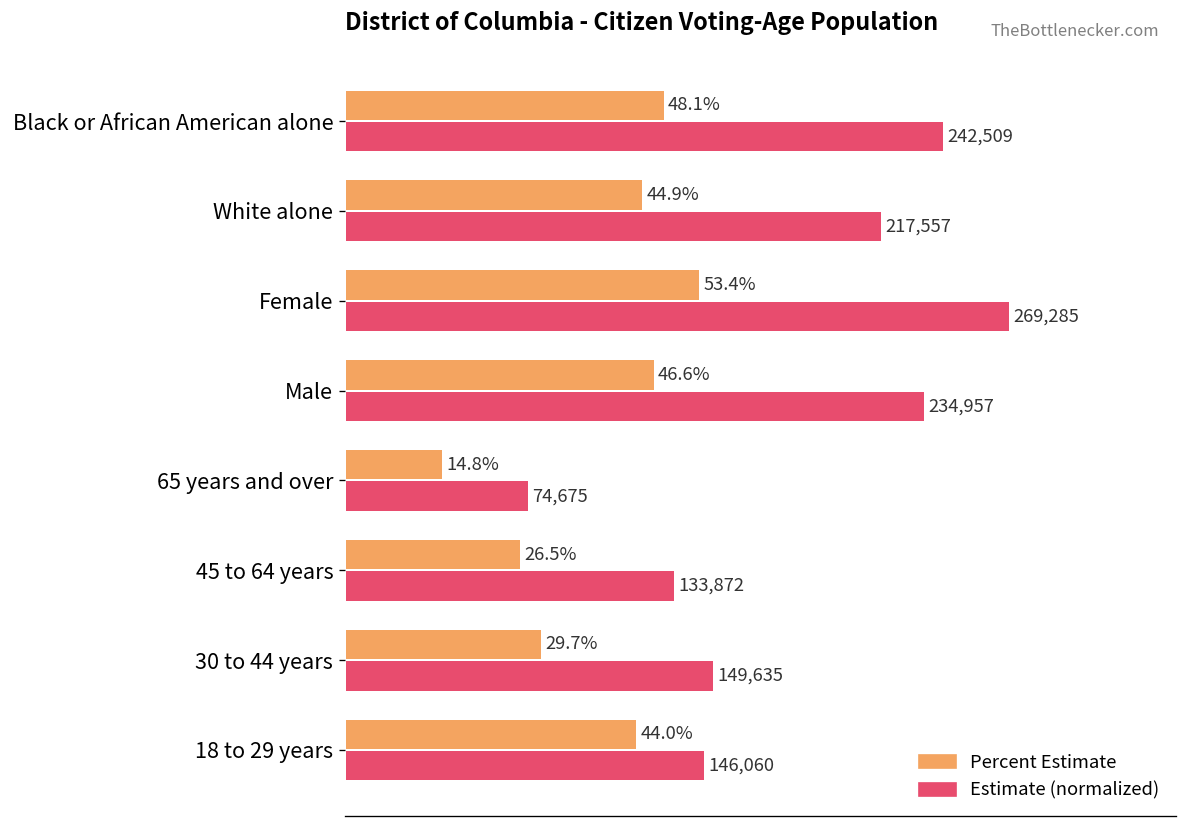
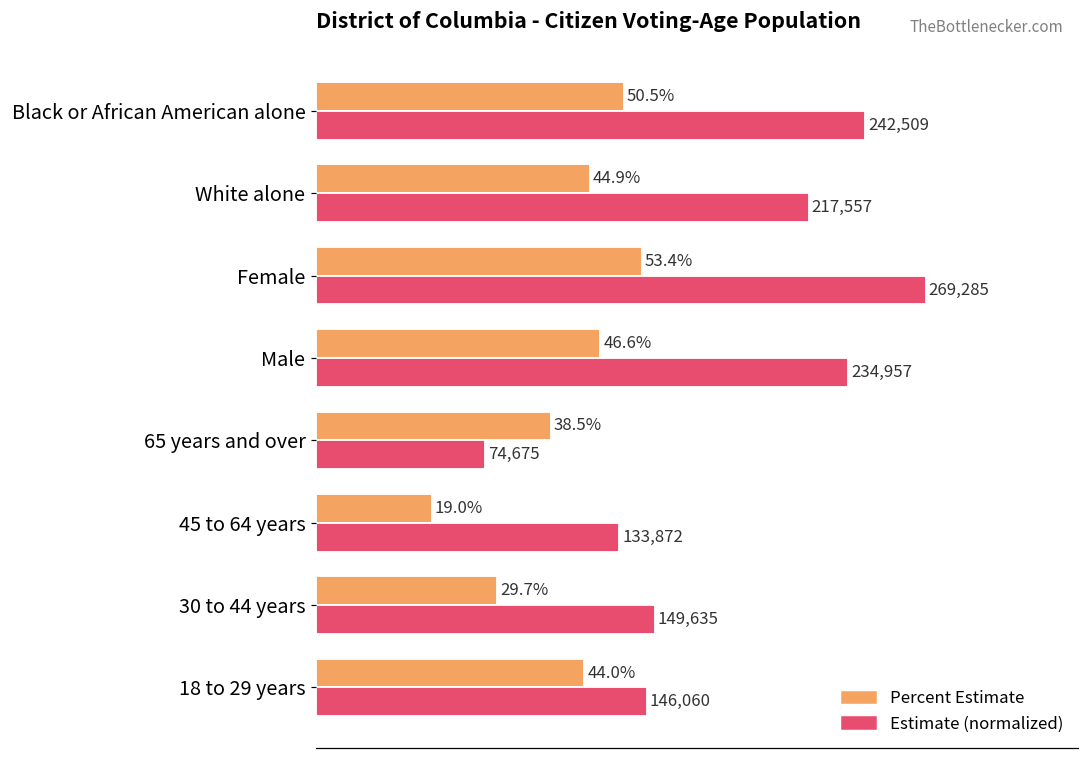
Percent Estimate, Black or African American alone: 48.1% -> 50.5%
Percent Estimate, 65 years and over: 14.8% -> 38.5%
Percent Estimate, 45 to 64 years: 26.5% -> 19.0%
